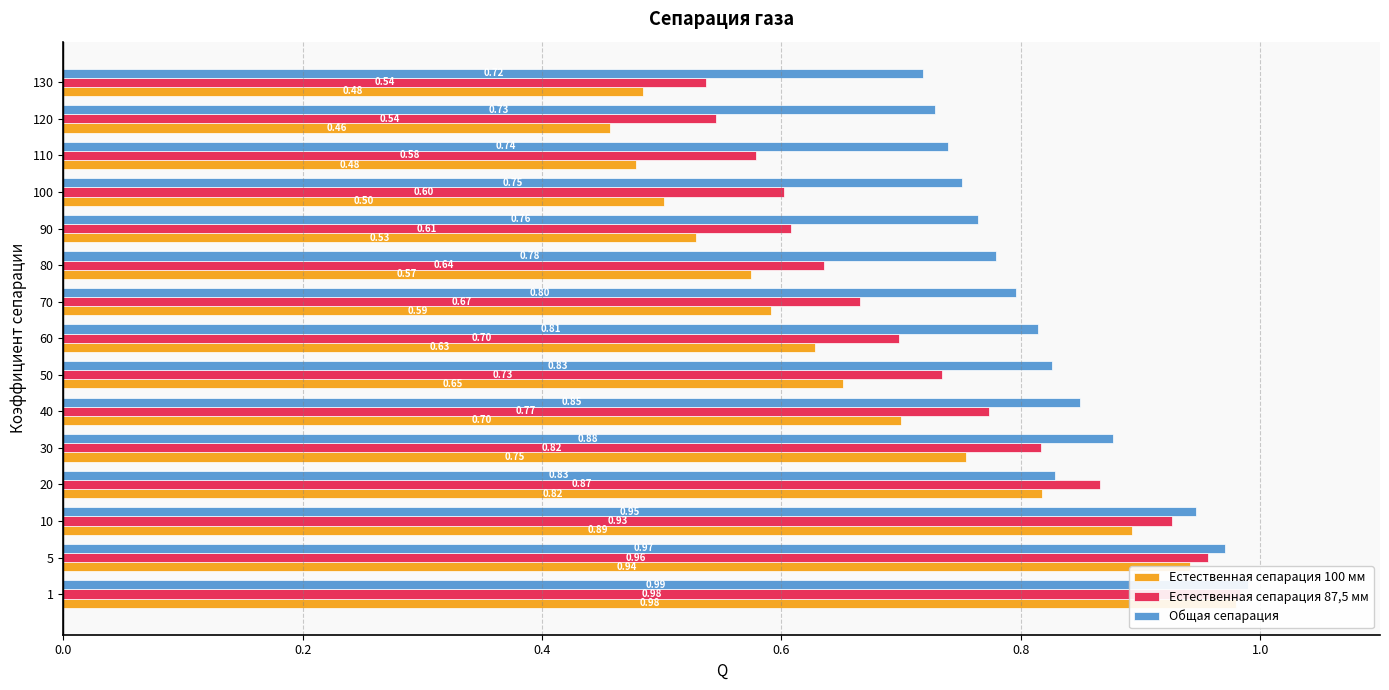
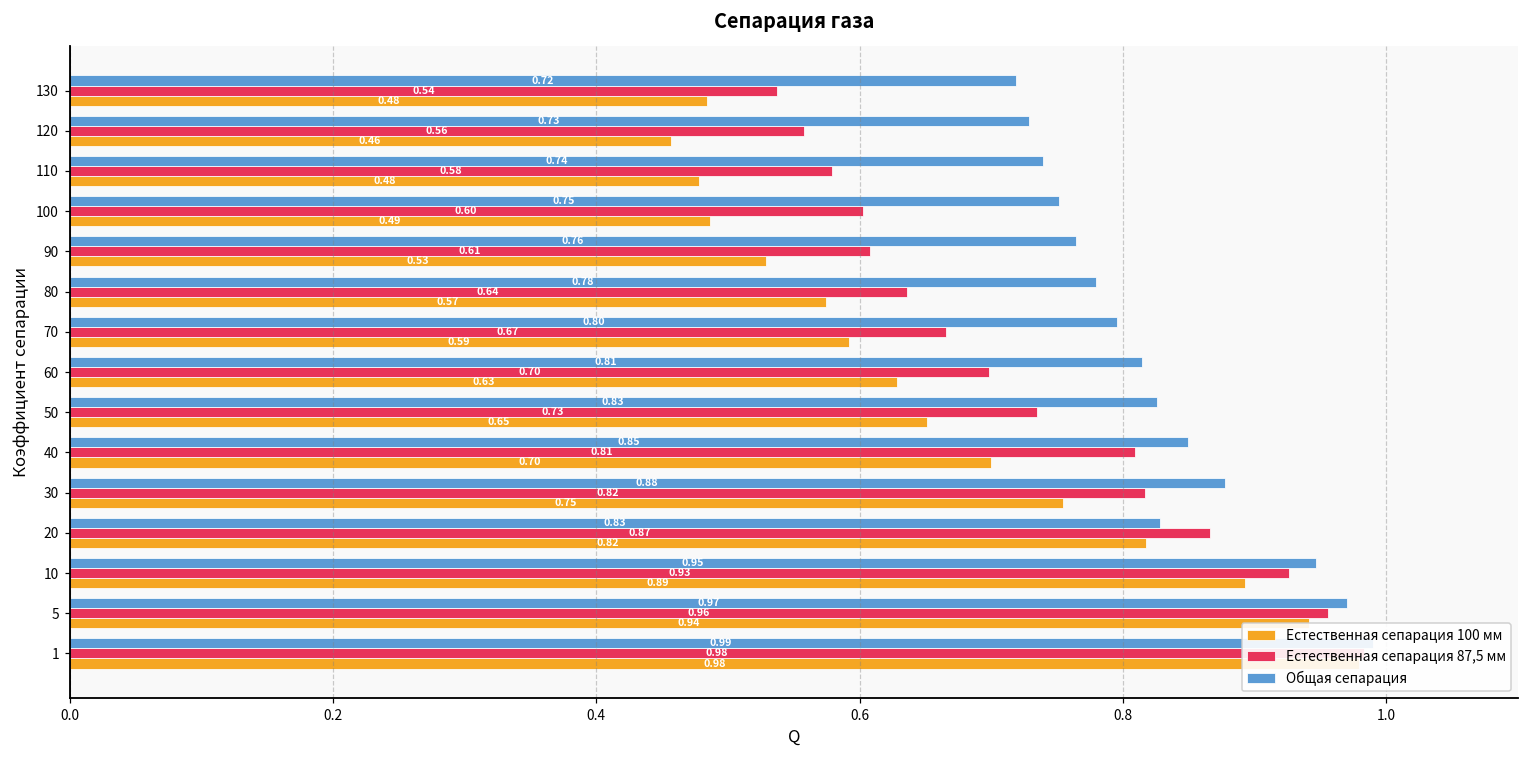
Естественная сепарация 87,5 мм, 120: 0.54 -> 0.56
Естественная сепарация 100 мм, 100: 0.50 -> 0.49
Естественная сепарация 87,5 мм, 40: 0.77 -> 0.81
